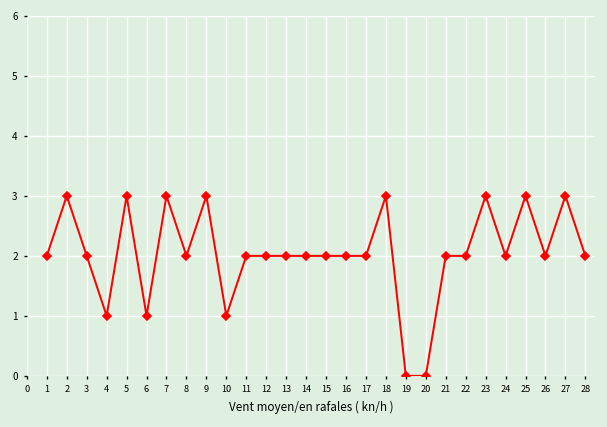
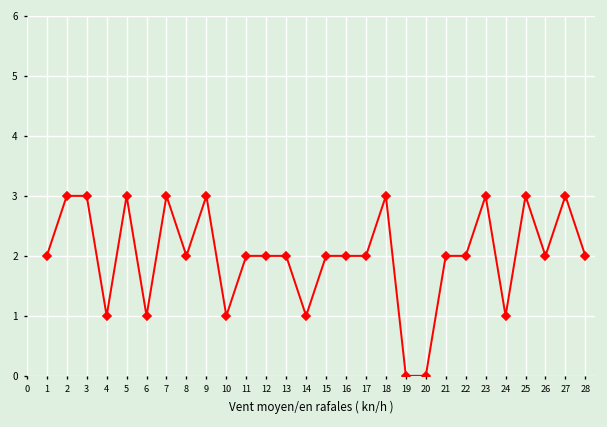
3: 2 -> 3
14: 2 -> 1
24: 2 -> 1
